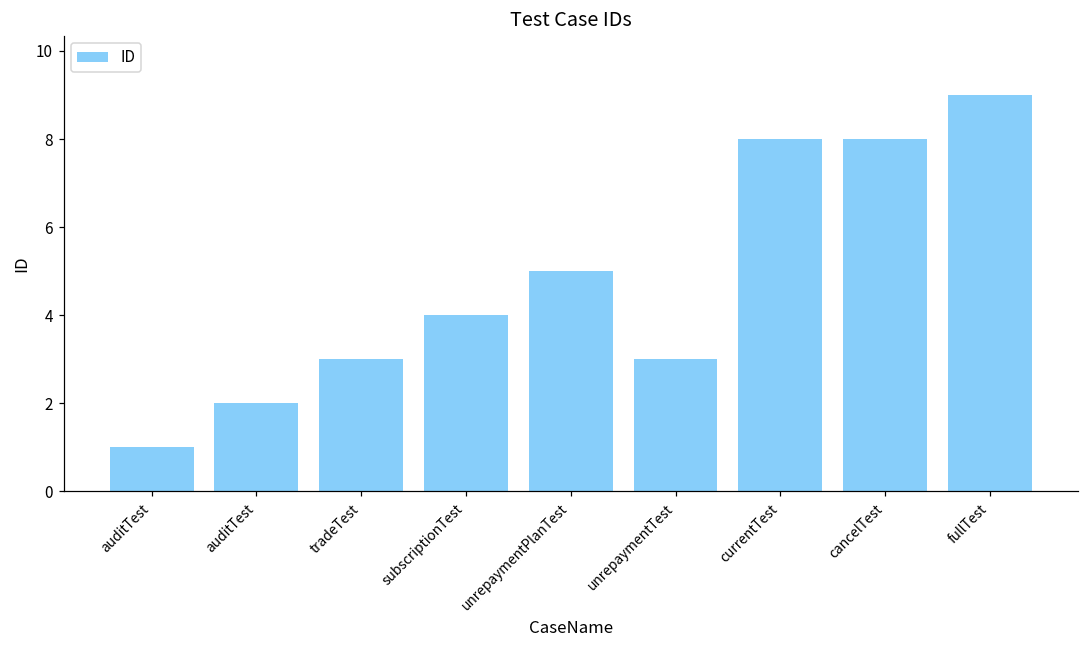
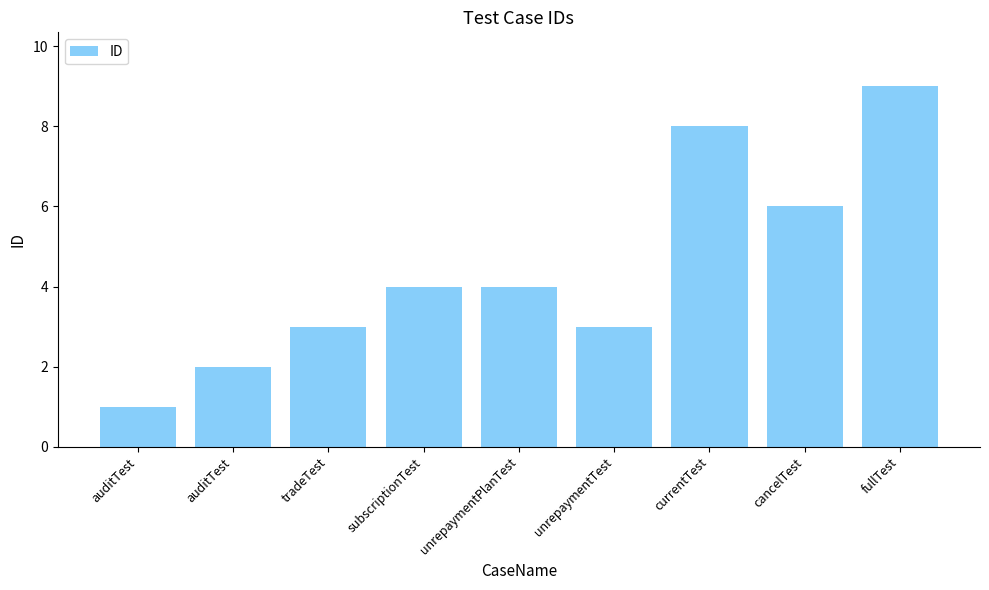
unrepaymentPlanTest: 5 -> 4
cancelTest: 8 -> 6
